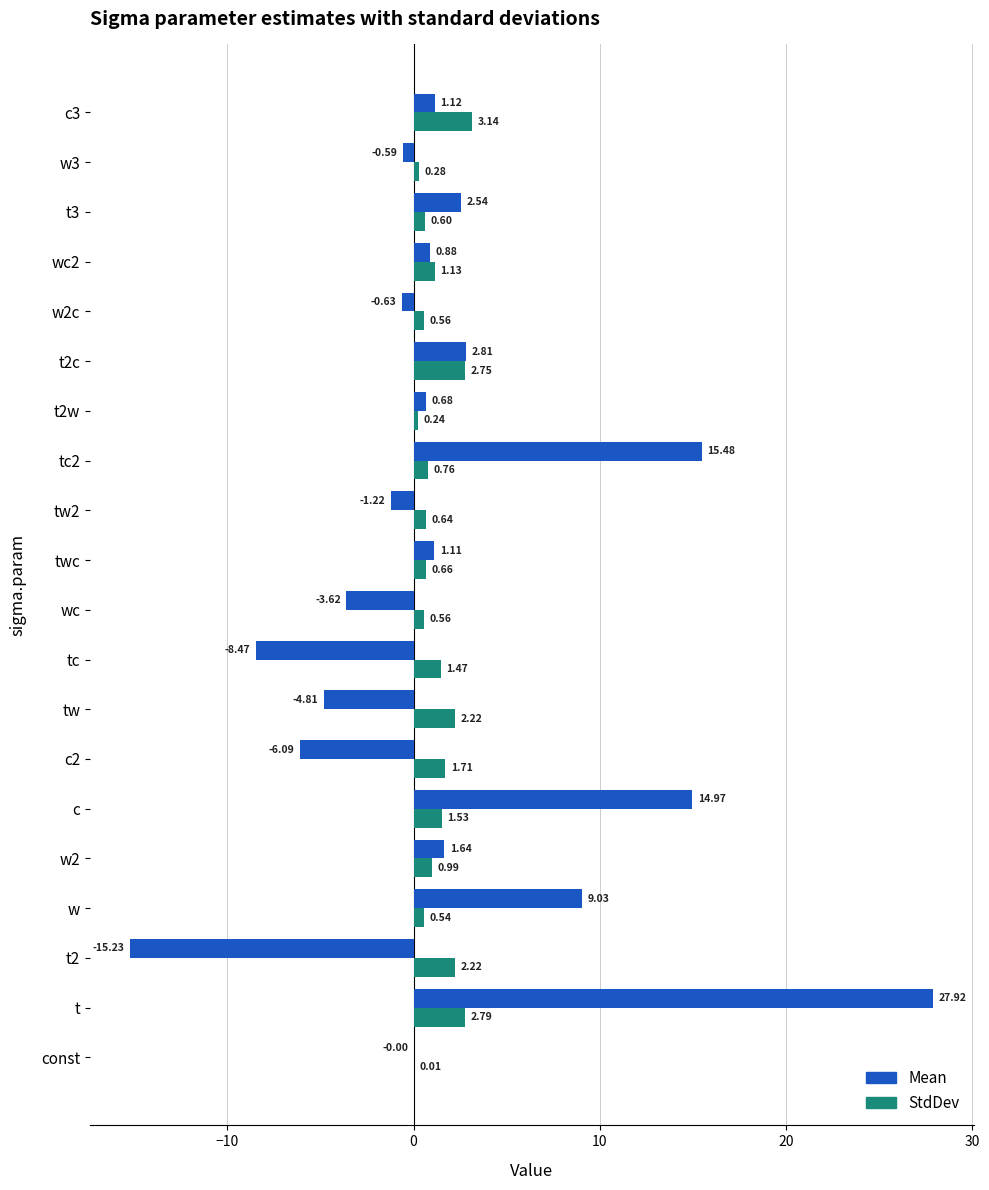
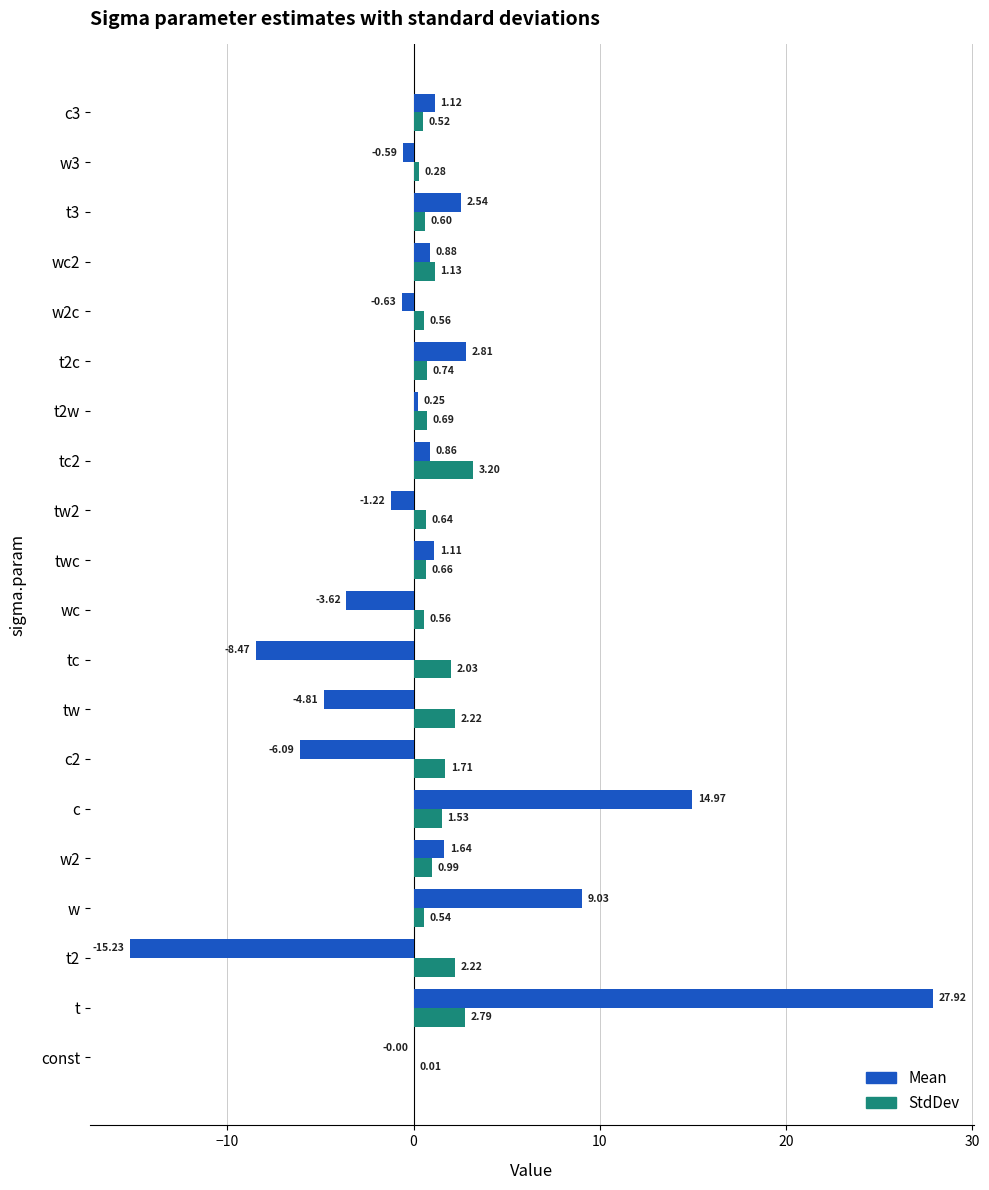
StdDev, c3: 3.14 -> 0.52
StdDev, t2c: 2.75 -> 0.74
Mean, t2w: 0.68 -> 0.25
StdDev, t2w: 0.24 -> 0.69
Mean, tc2: 15.48 -> 0.86
StdDev, tc2: 0.76 -> 3.20
StdDev, tc: 1.47 -> 2.03
